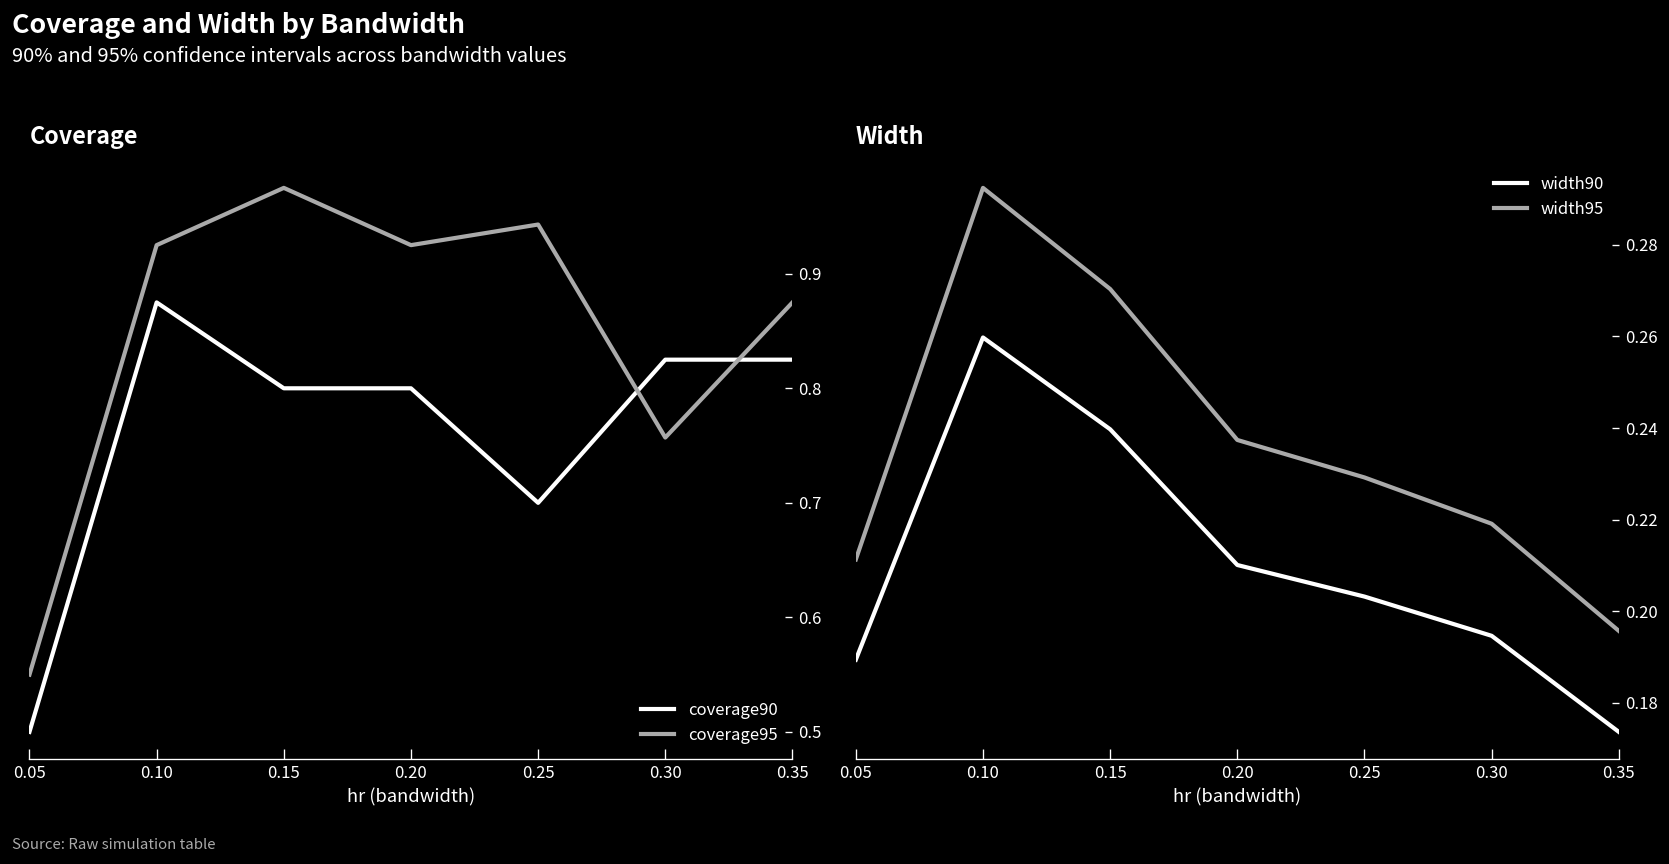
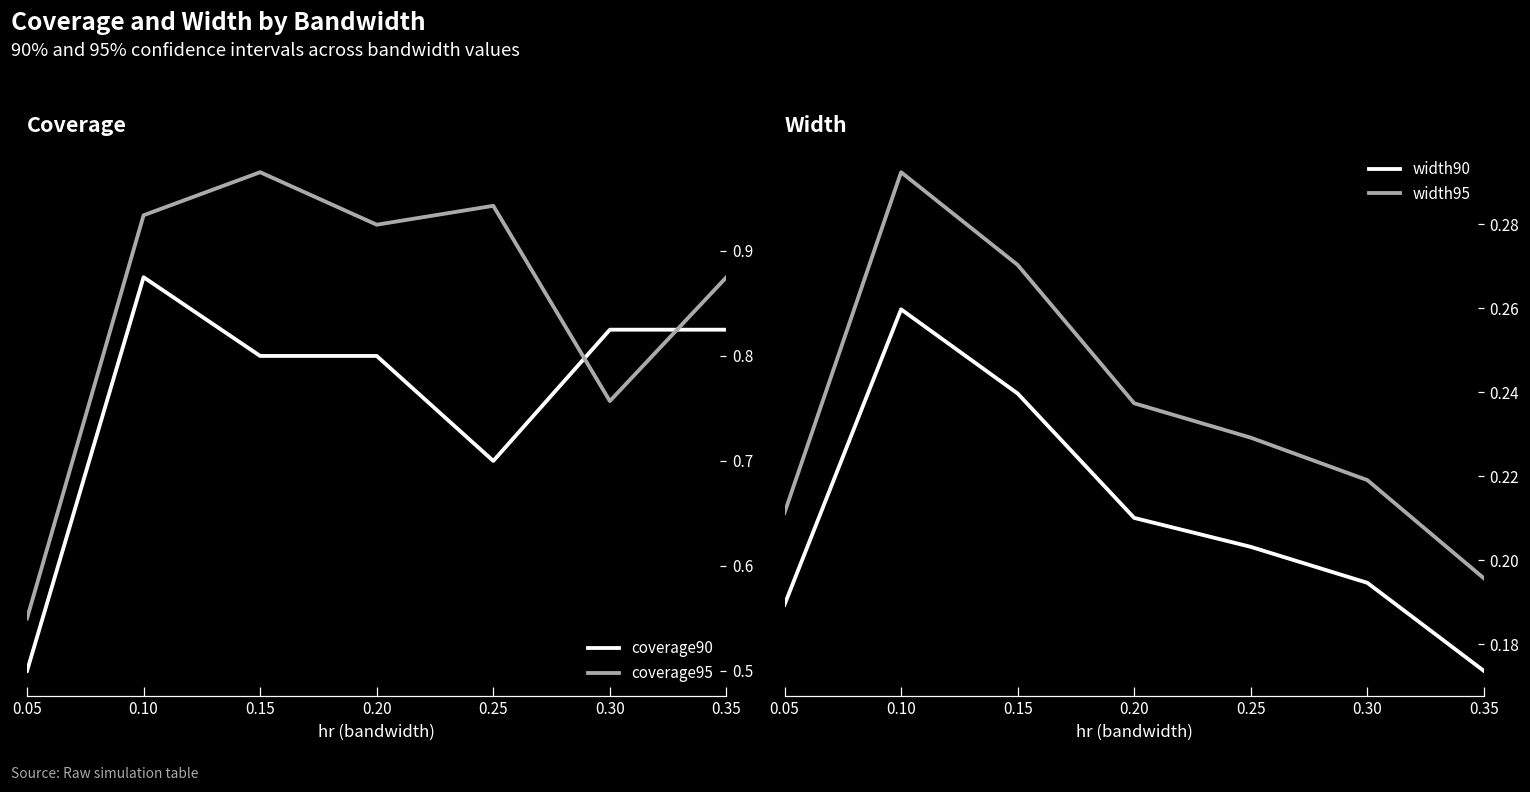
Coverage, coverage95, 0.10: 0.925 -> 0.934
